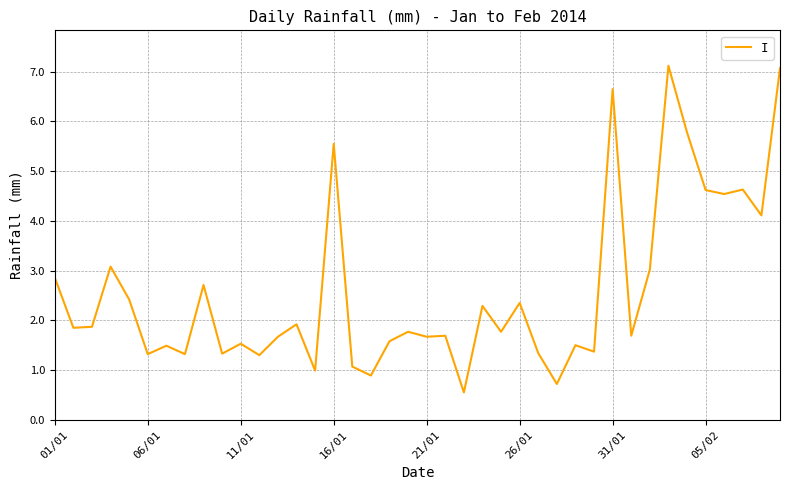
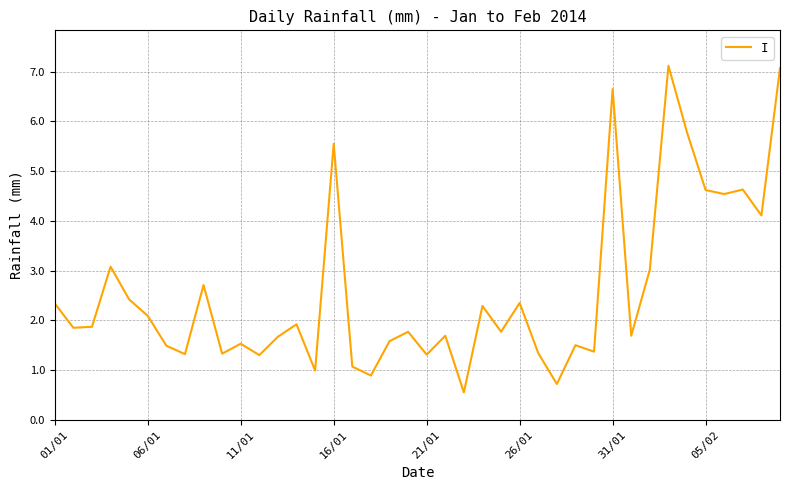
01/01: 2.9 -> 2.3
06/01: 1.3 -> 2.1
21/01: 1.7 -> 1.3
